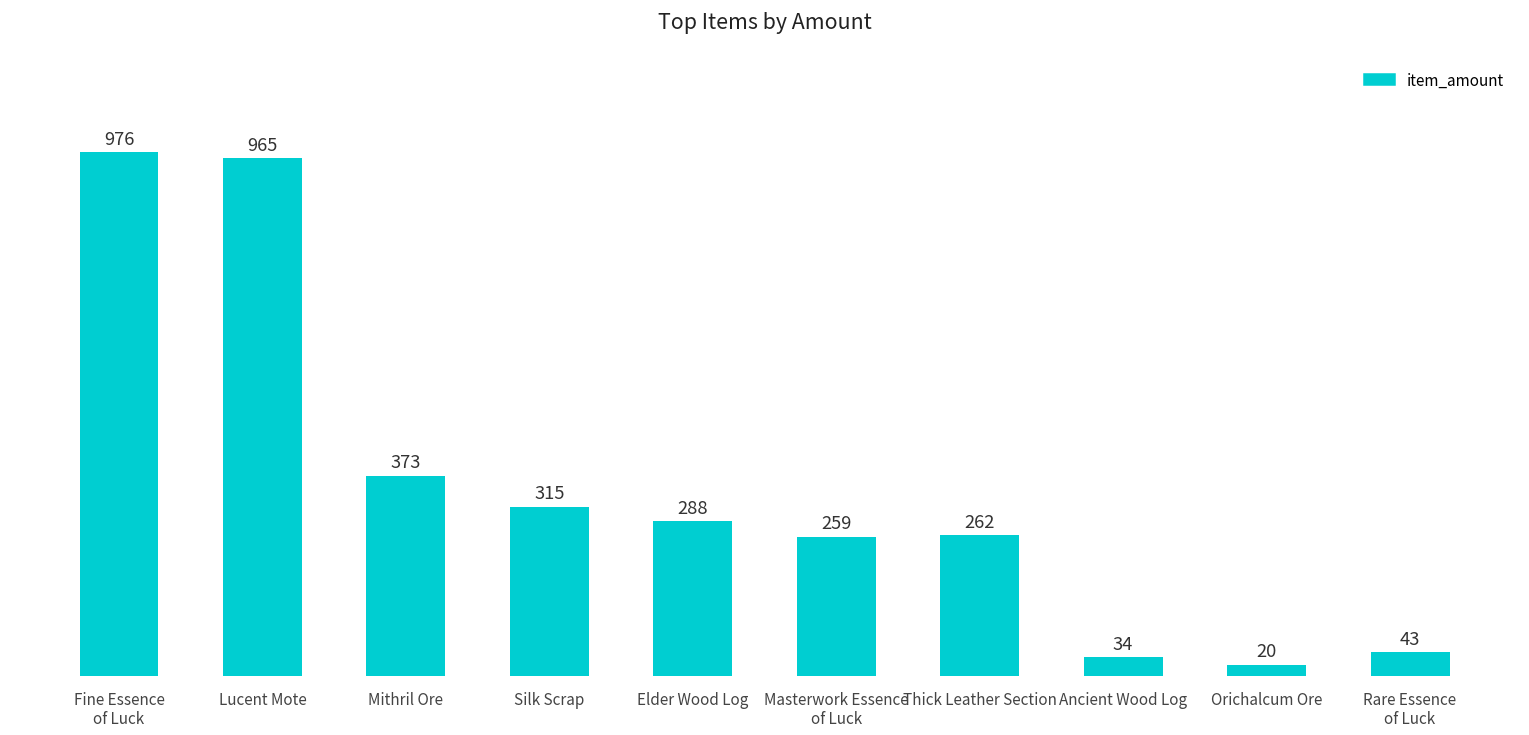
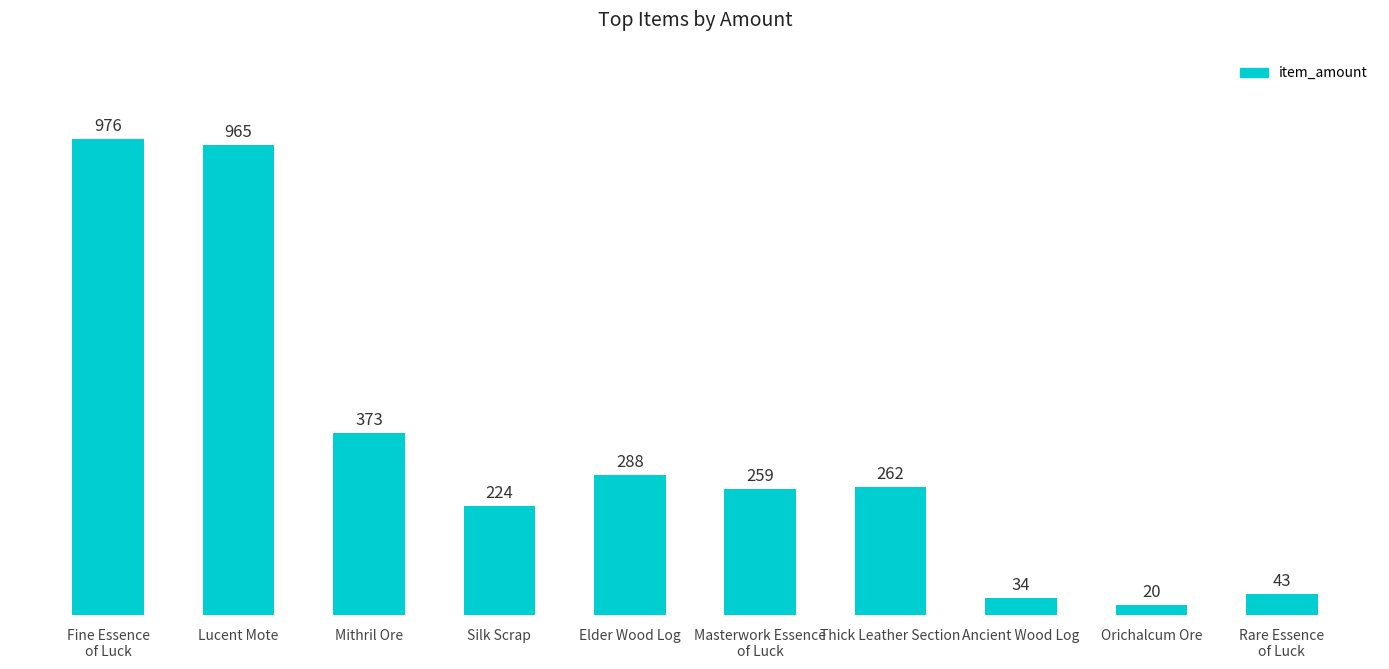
Silk Scrap: 315 -> 224
